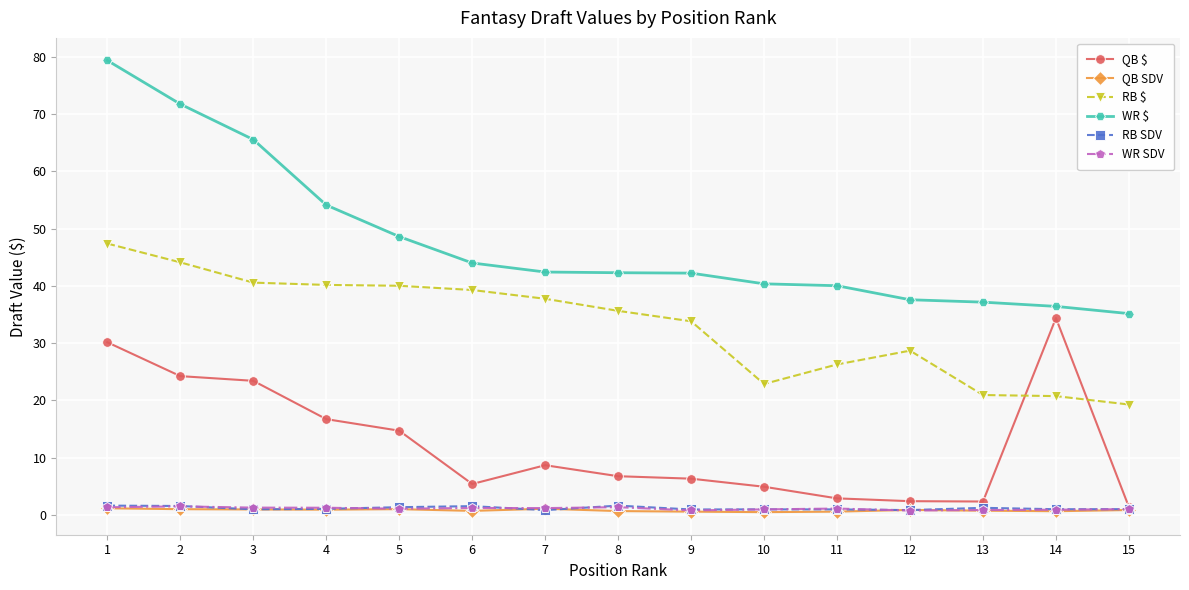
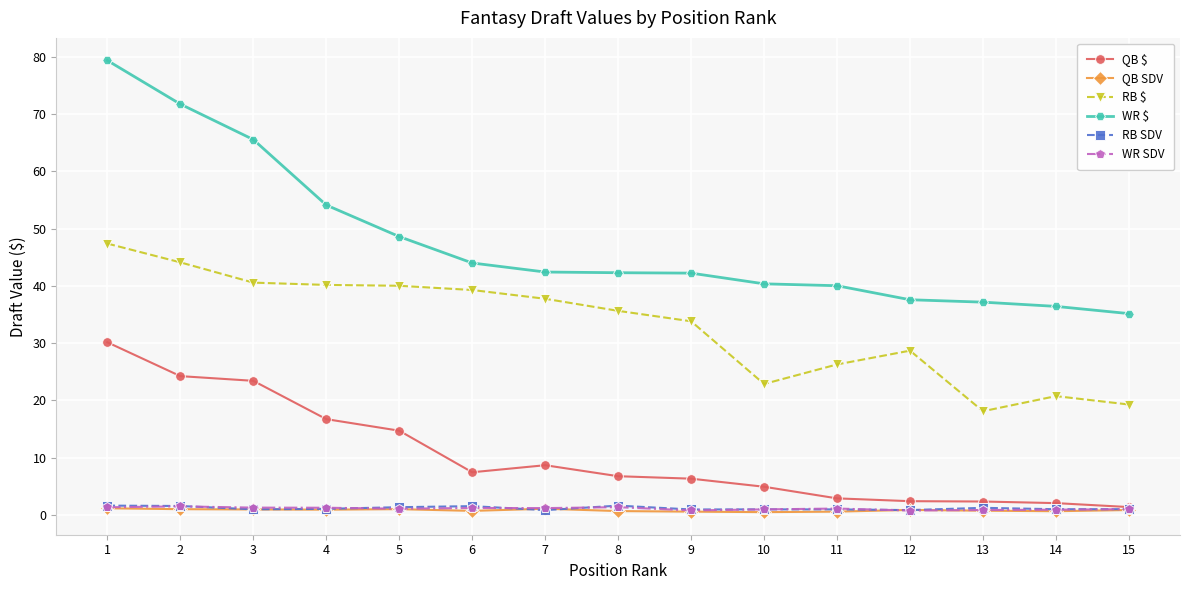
QB $, 6: 5 -> 7
RB $, 13: 21 -> 18
QB $, 14: 34 -> 2
